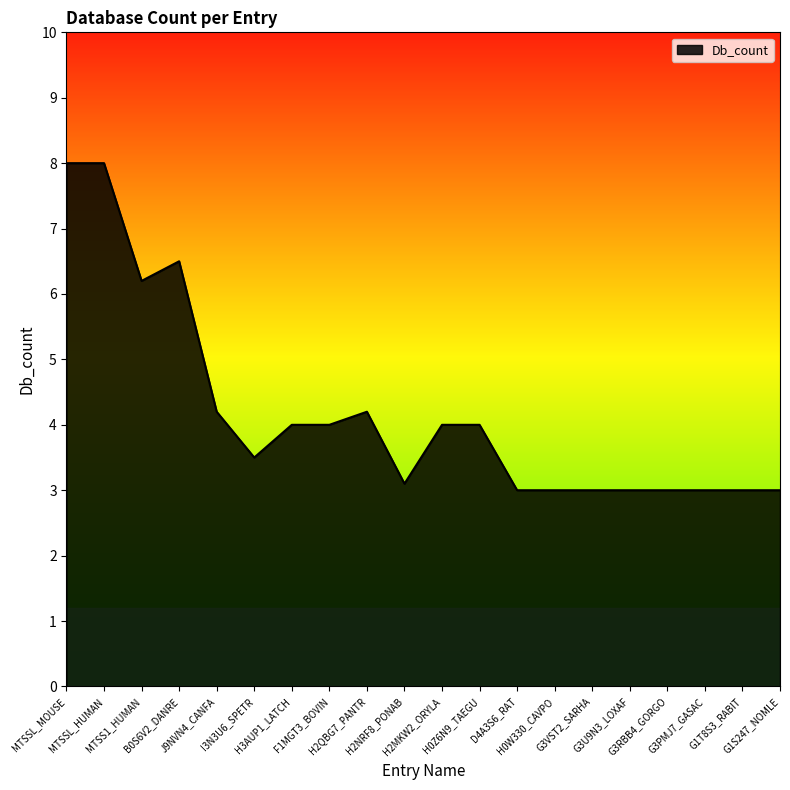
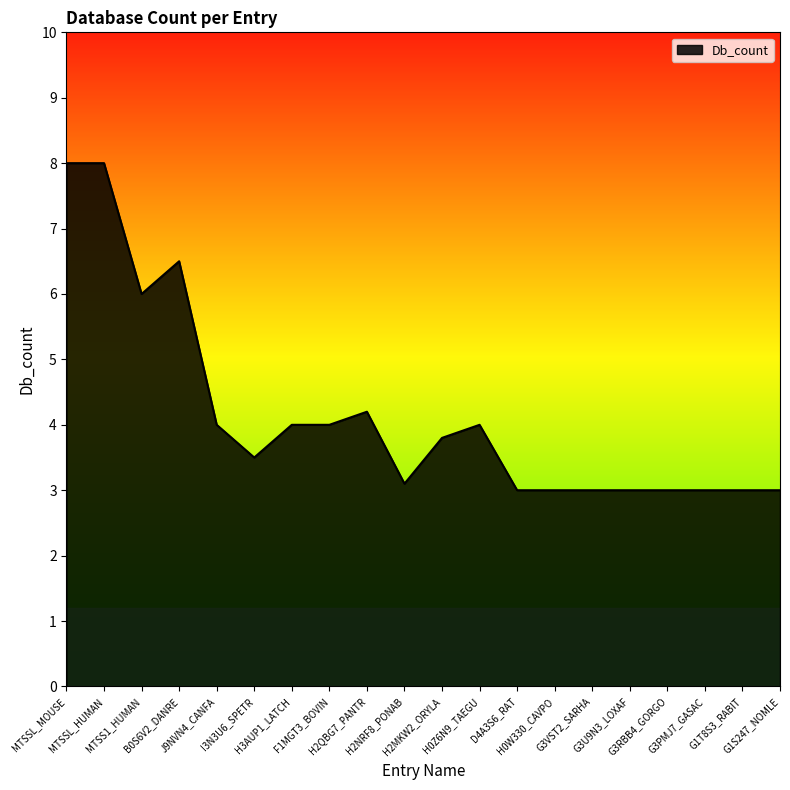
MTSS1_HUMAN: 6.2 -> 6.0
J9NVN4_CANFA: 4.2 -> 4.0
H2MKW2_ORYLA: 4.0 -> 3.8
